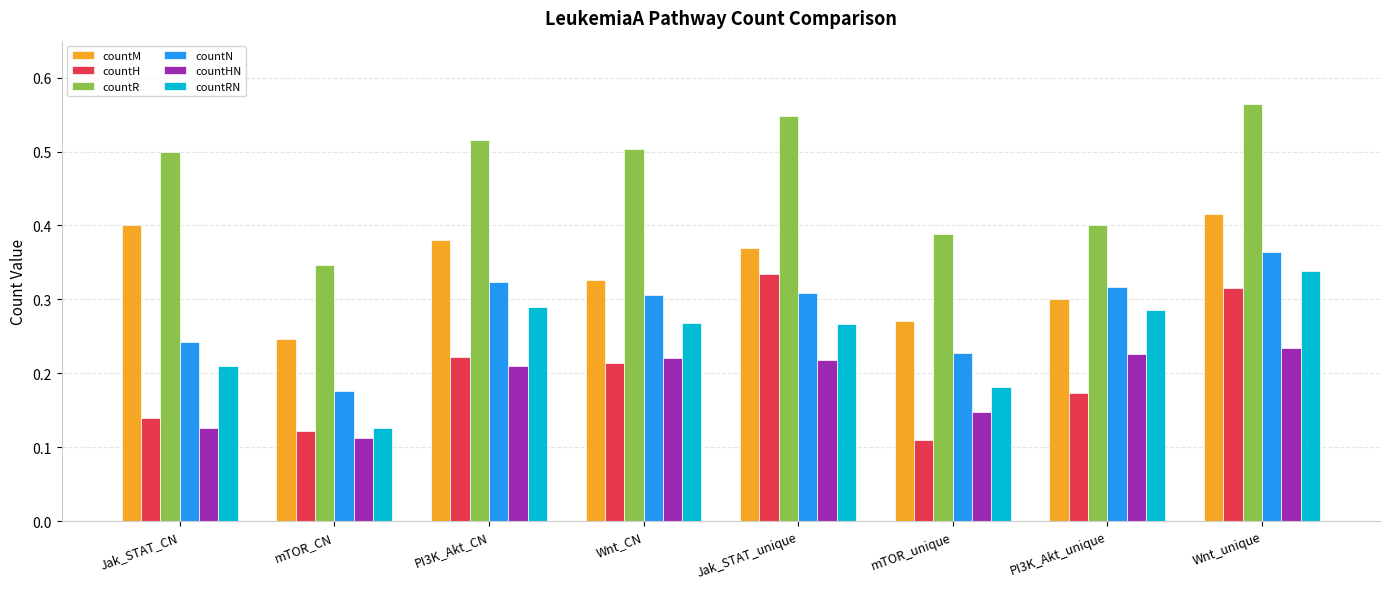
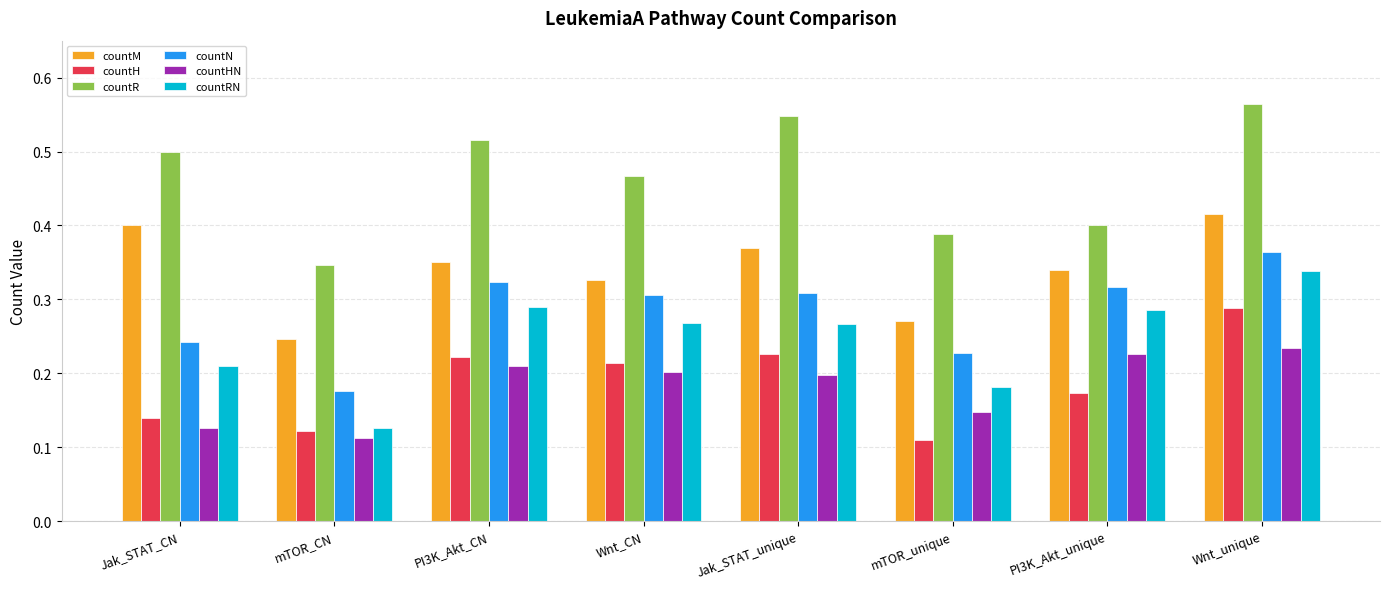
countM, PI3K_Akt_CN: 0.38 -> 0.35
countR, Wnt_CN: 0.50 -> 0.47
countHN, Wnt_CN: 0.22 -> 0.20
countH, Jak_STAT_unique: 0.33 -> 0.23
countHN, Jak_STAT_unique: 0.22 -> 0.20
countM, PI3K_Akt_unique: 0.30 -> 0.34
countH, Wnt_unique: 0.32 -> 0.29
